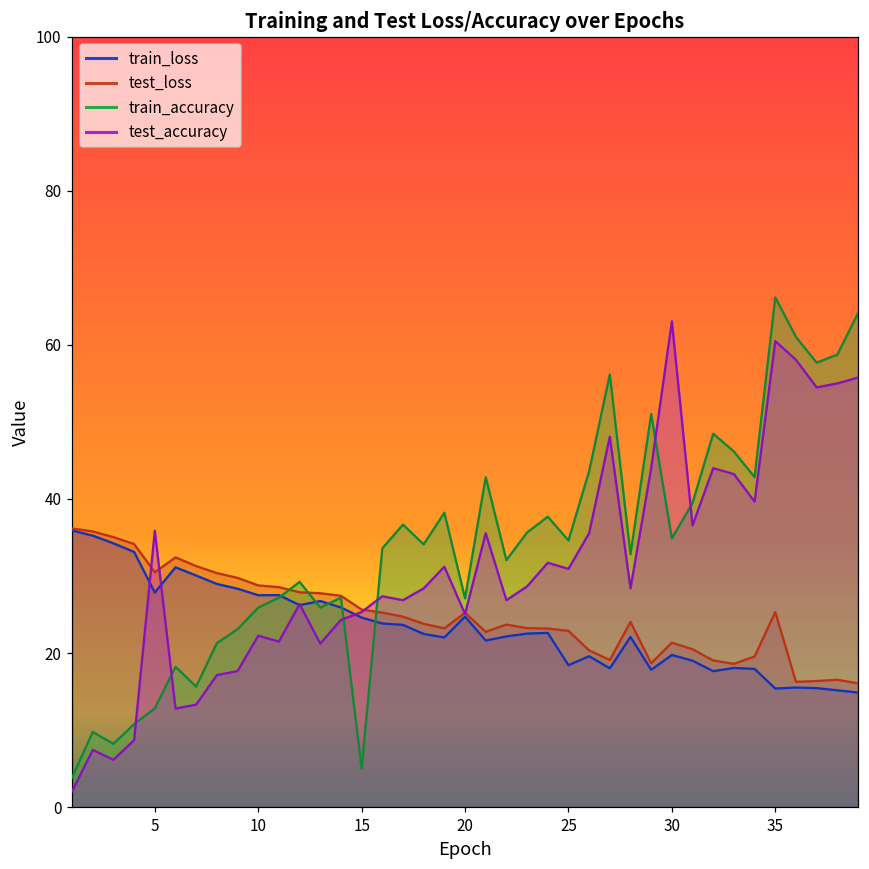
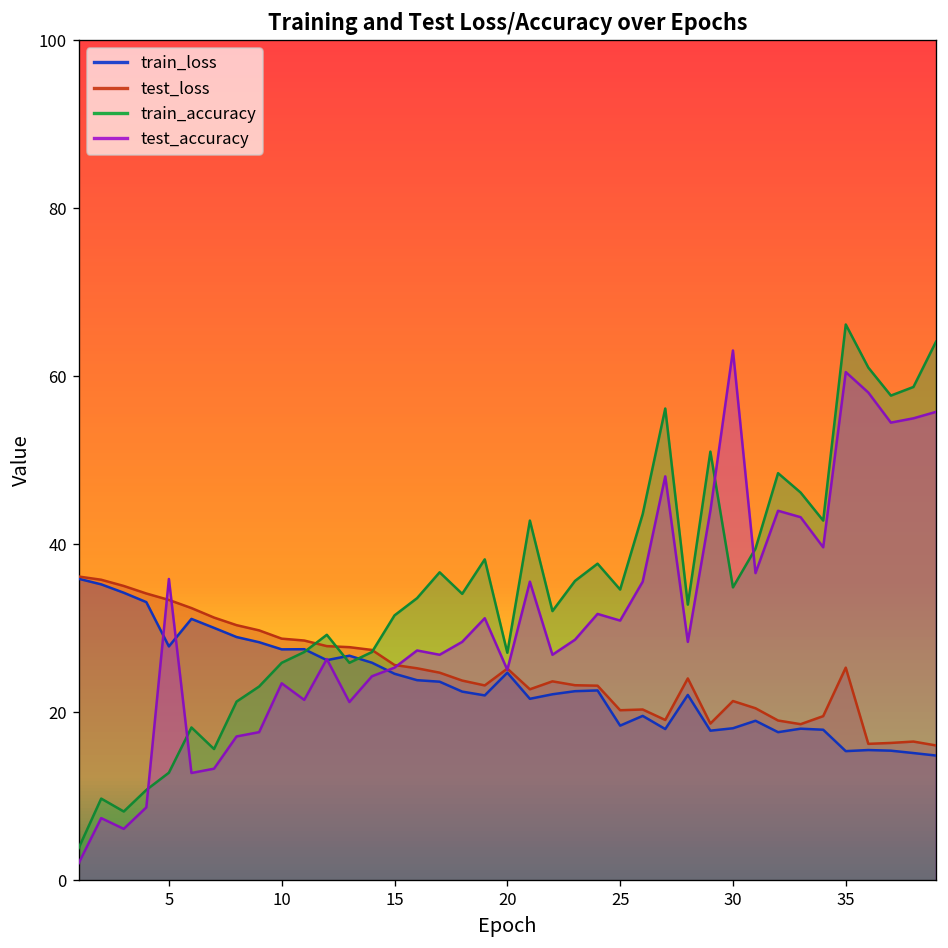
test_loss, 5: 30 -> 33
test_accuracy, 10: 22 -> 23
train_accuracy, 15: 5 -> 32
test_loss, 25: 23 -> 20
train_loss, 30: 20 -> 18
